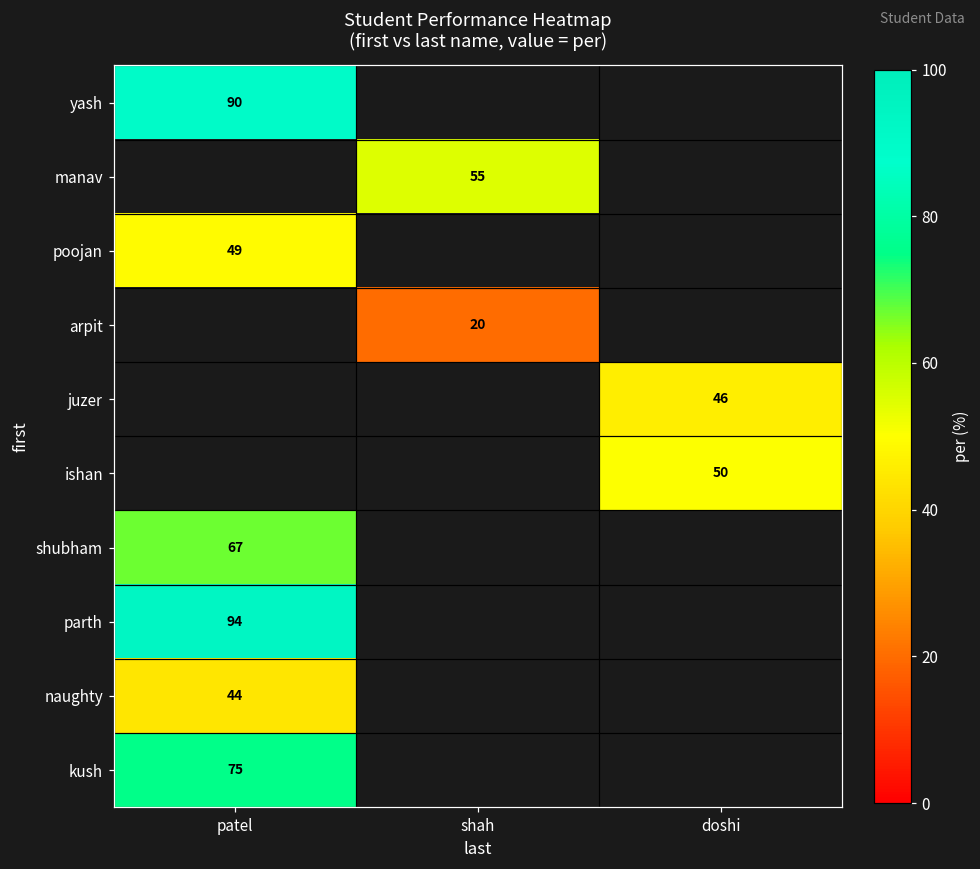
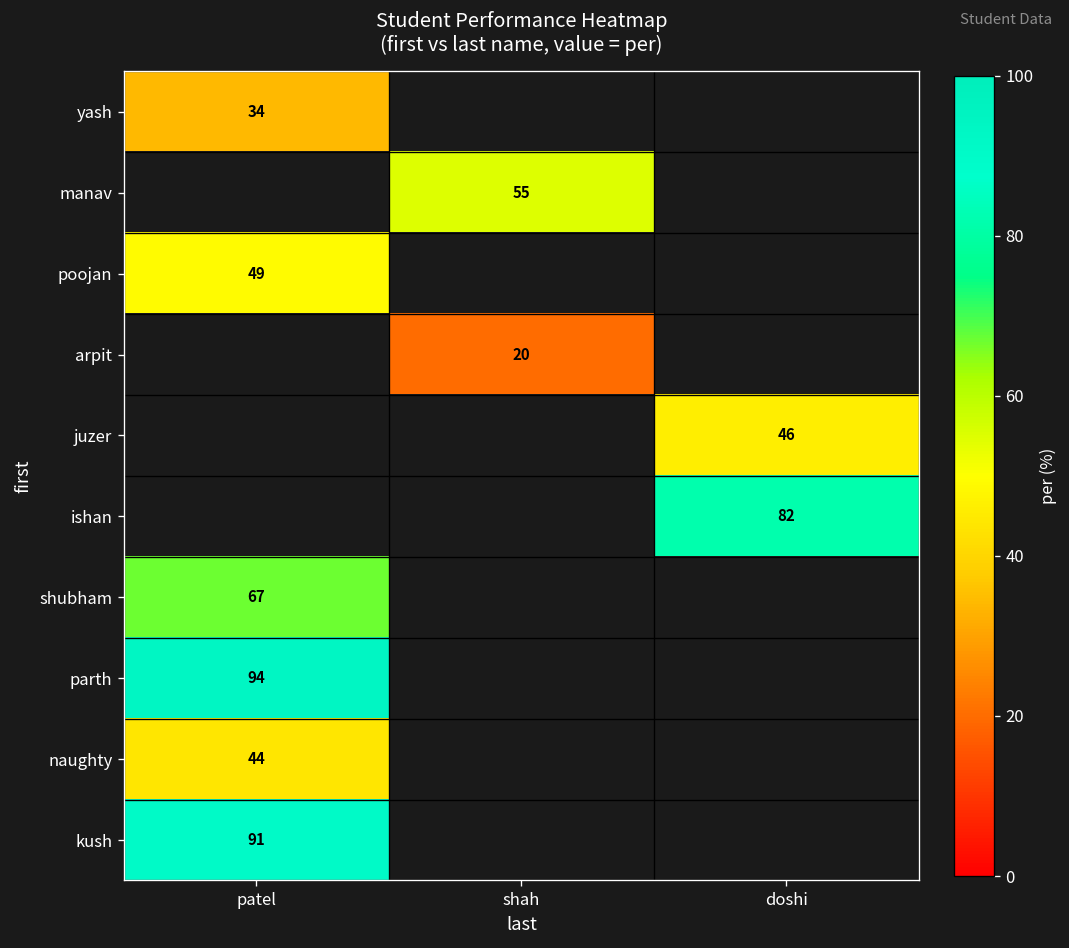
yash, patel: 90 -> 34
ishan, doshi: 50 -> 82
kush, patel: 75 -> 91
